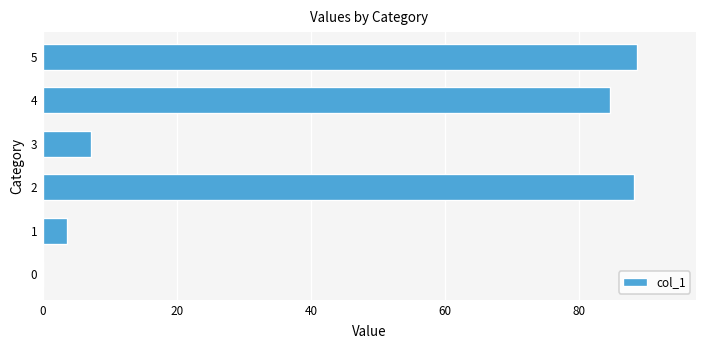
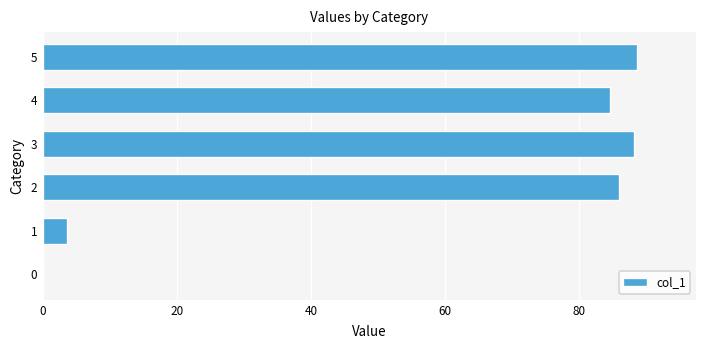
3: 7 -> 88
2: 88 -> 86
